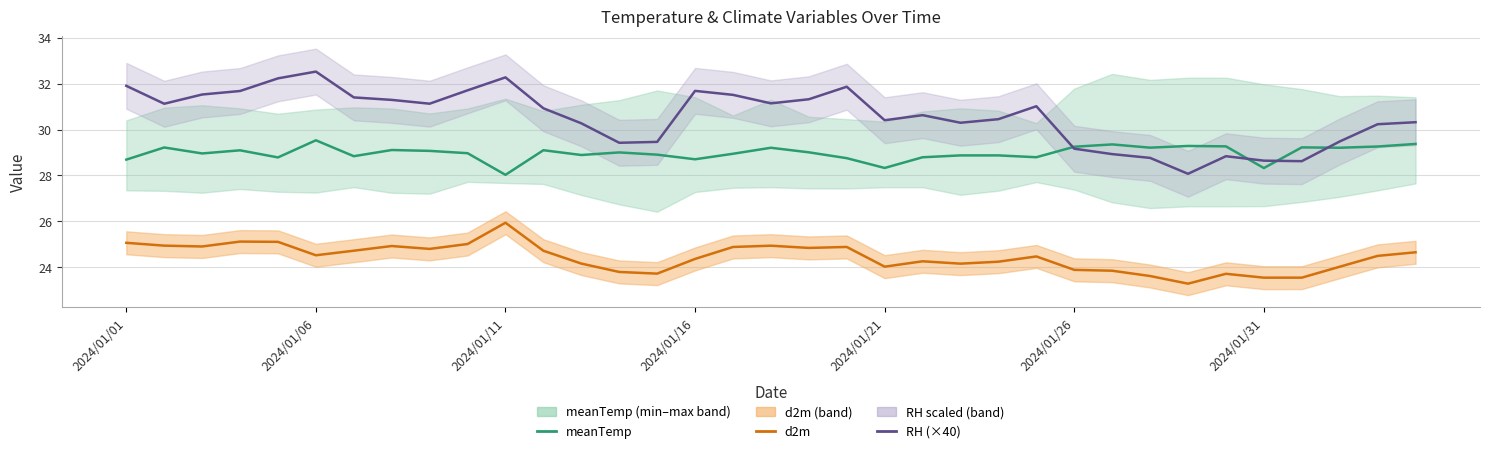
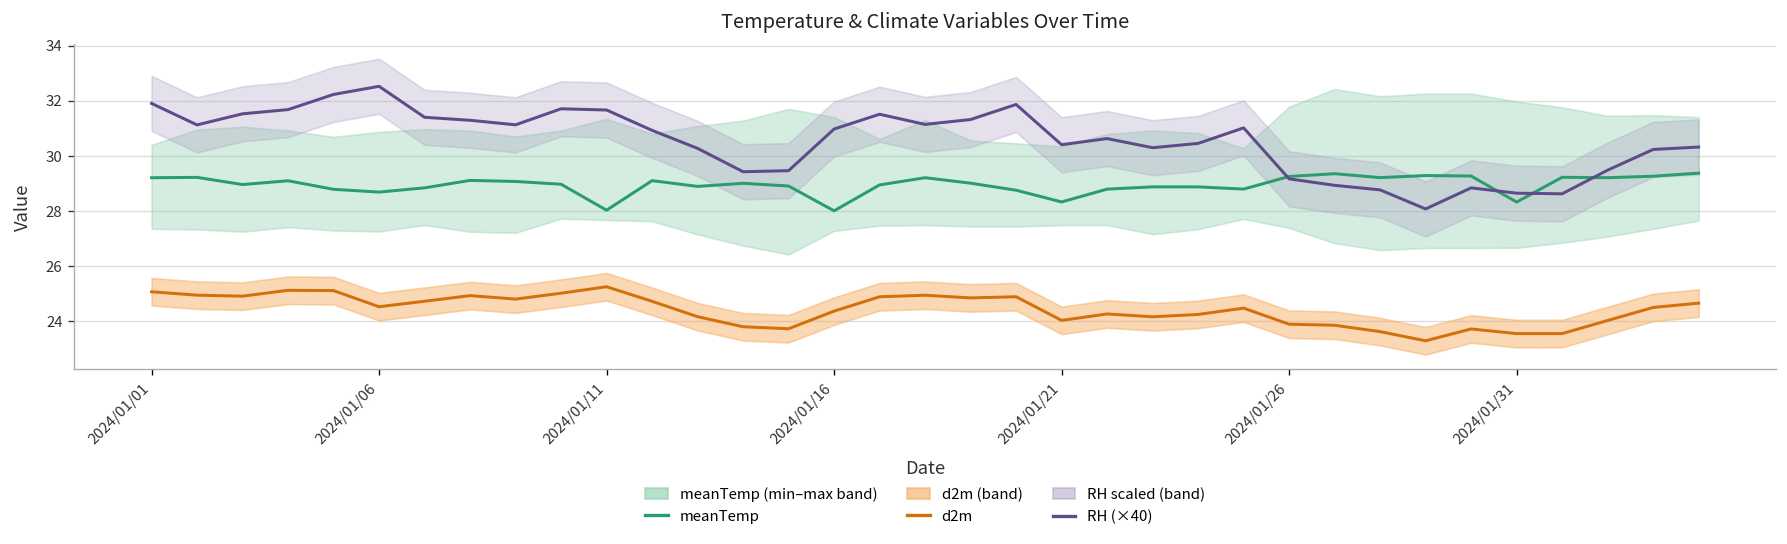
meanTemp, 2024/01/01: 28.7 -> 29.2
meanTemp, 2024/01/06: 29.5 -> 28.7
d2m, 2024/01/11: 25.9 -> 25.2
RH (×40), 2024/01/11: 32.3 -> 31.7
meanTemp, 2024/01/16: 28.7 -> 28.0
RH (×40), 2024/01/16: 31.7 -> 31.0
